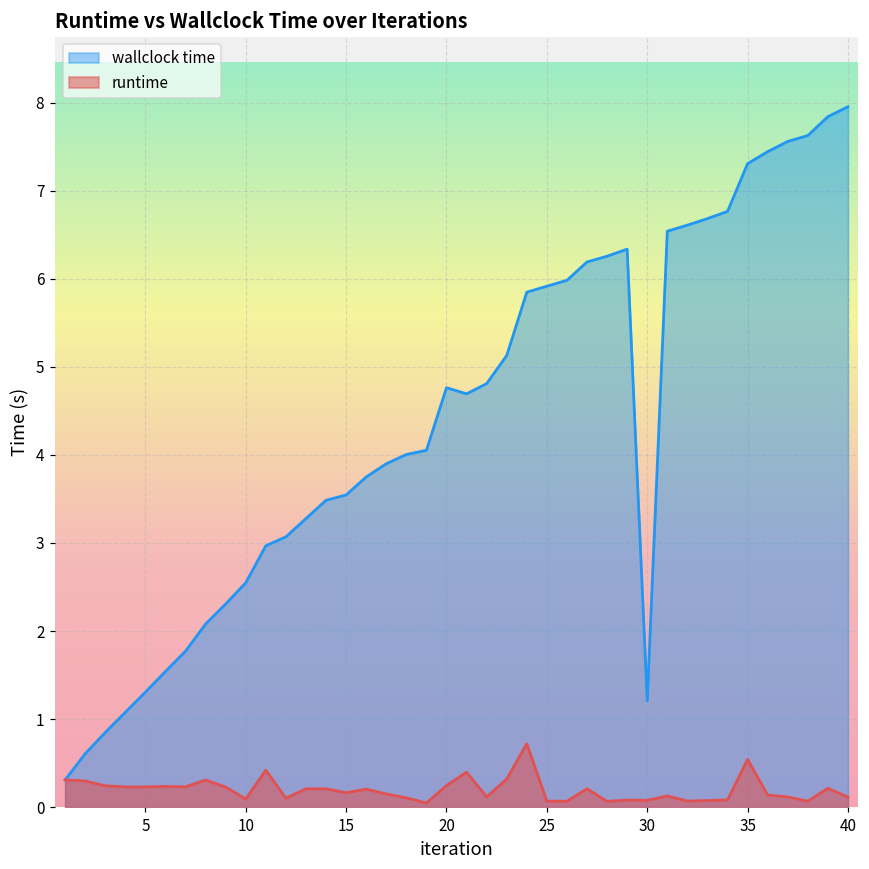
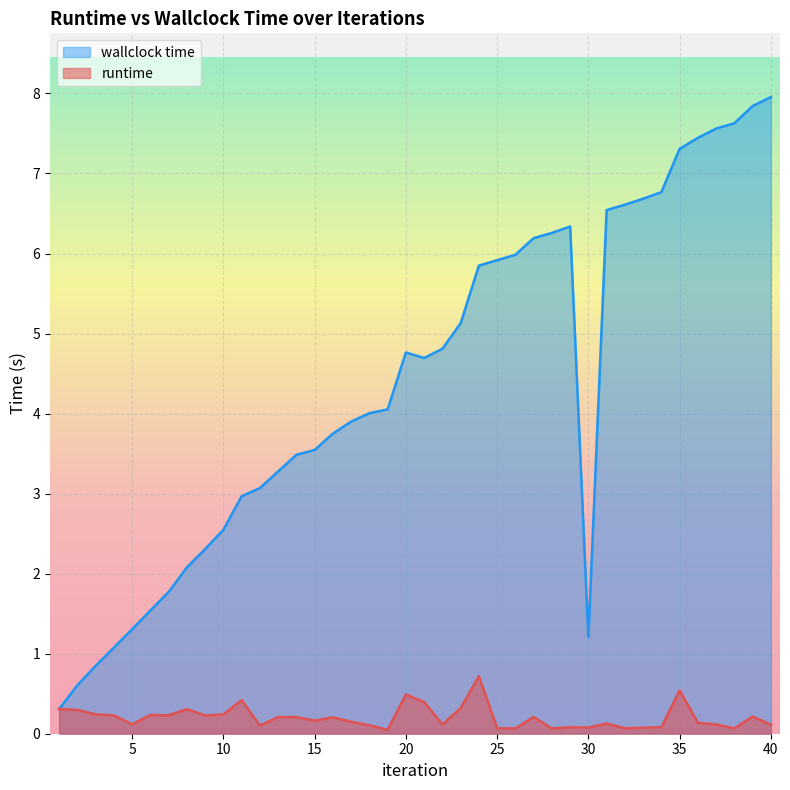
runtime, 5: 0.2 -> 0.1
runtime, 10: 0.1 -> 0.2
runtime, 20: 0.2 -> 0.5
